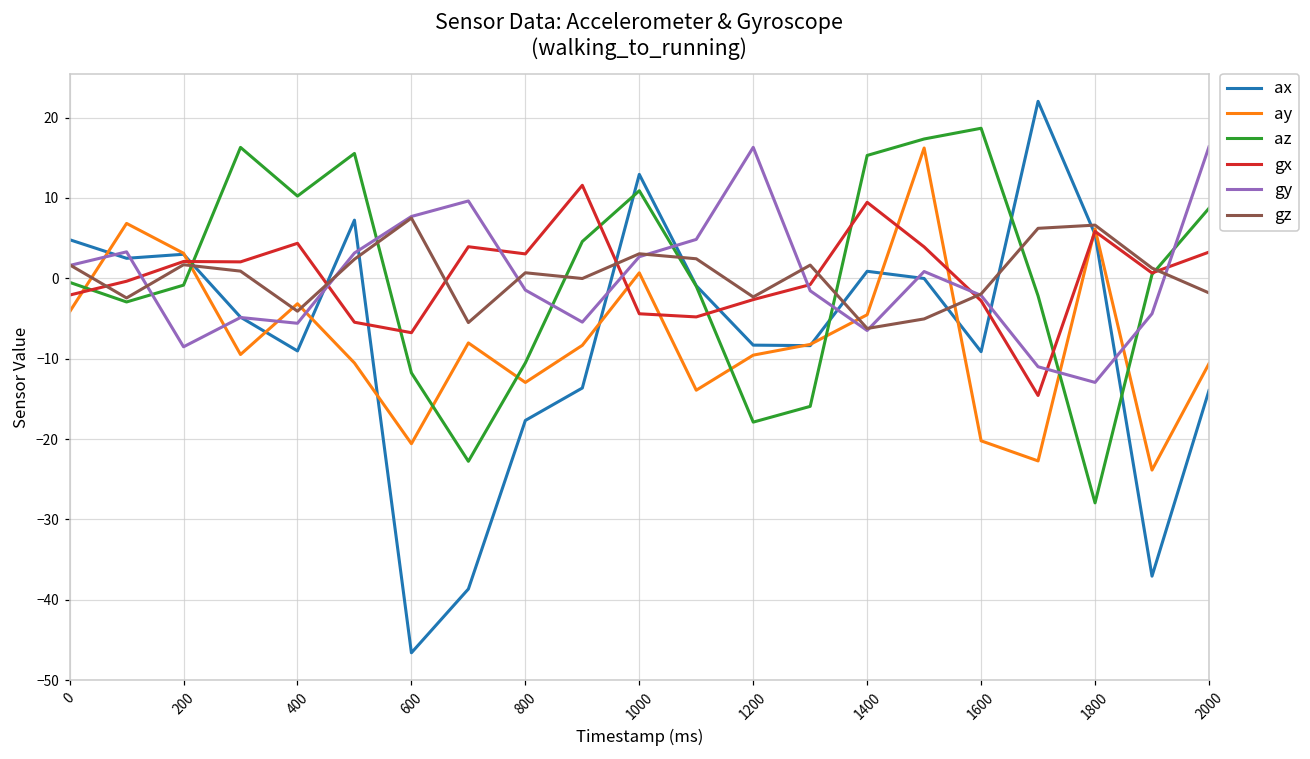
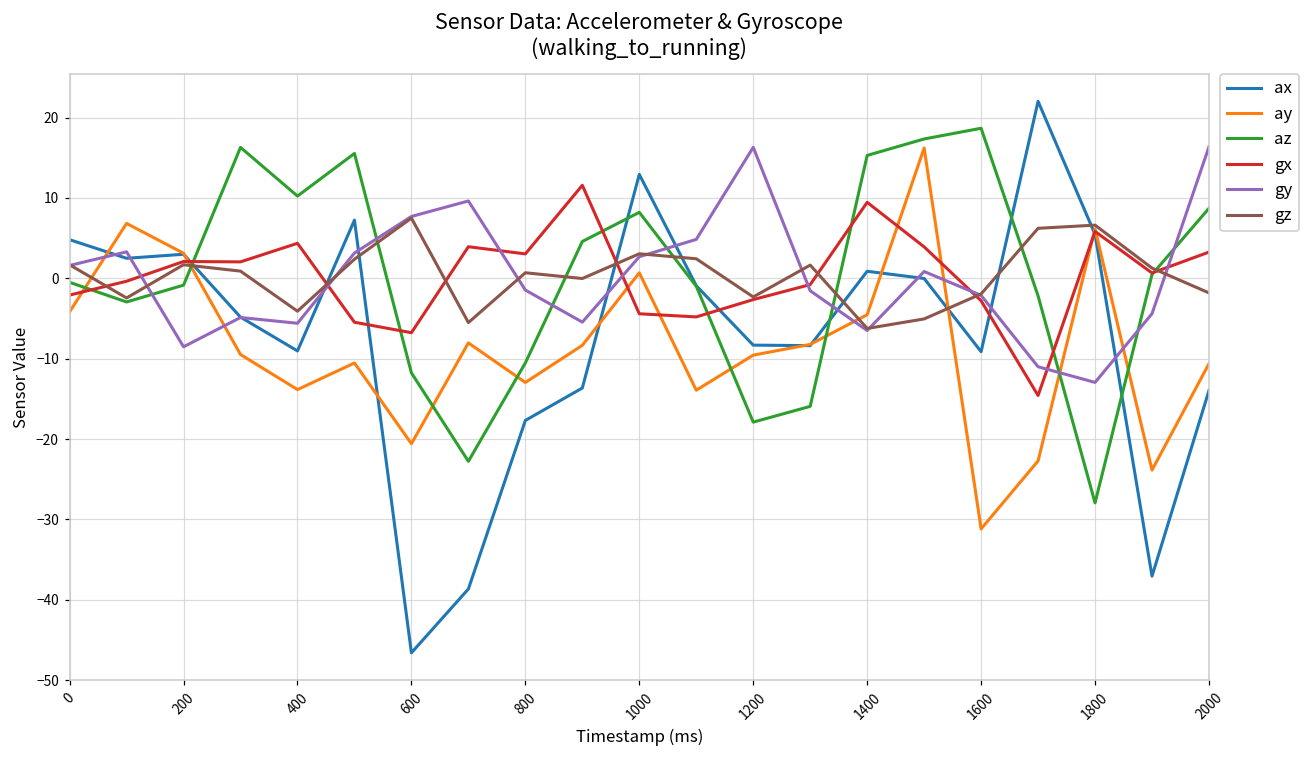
ay, 400: -3 -> -14
az, 1000: 11 -> 8
ay, 1600: -20 -> -31
